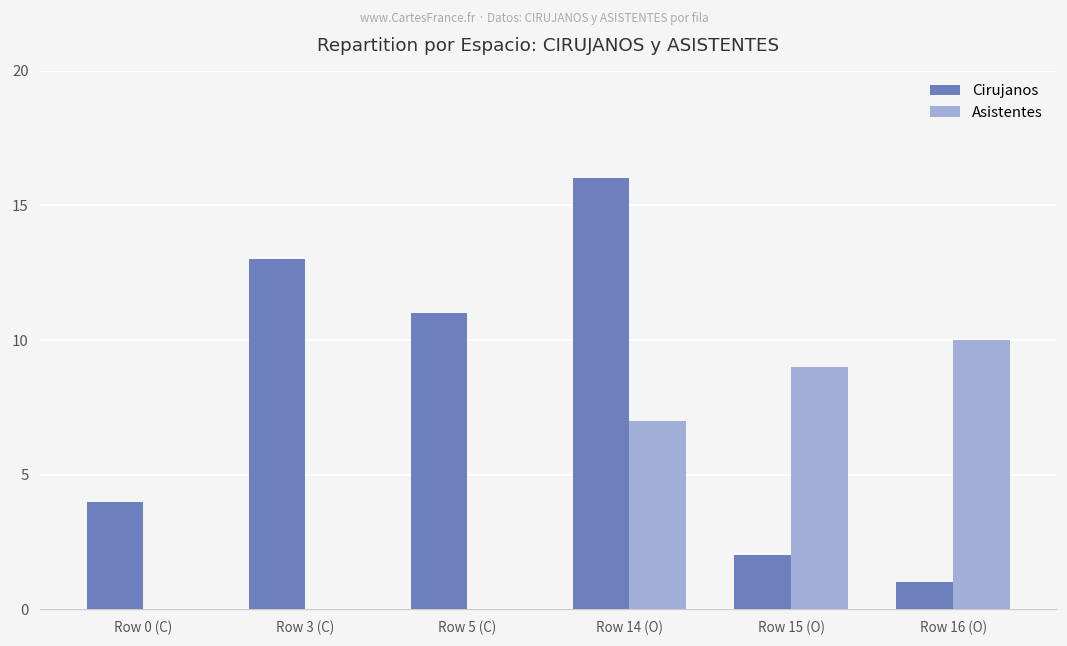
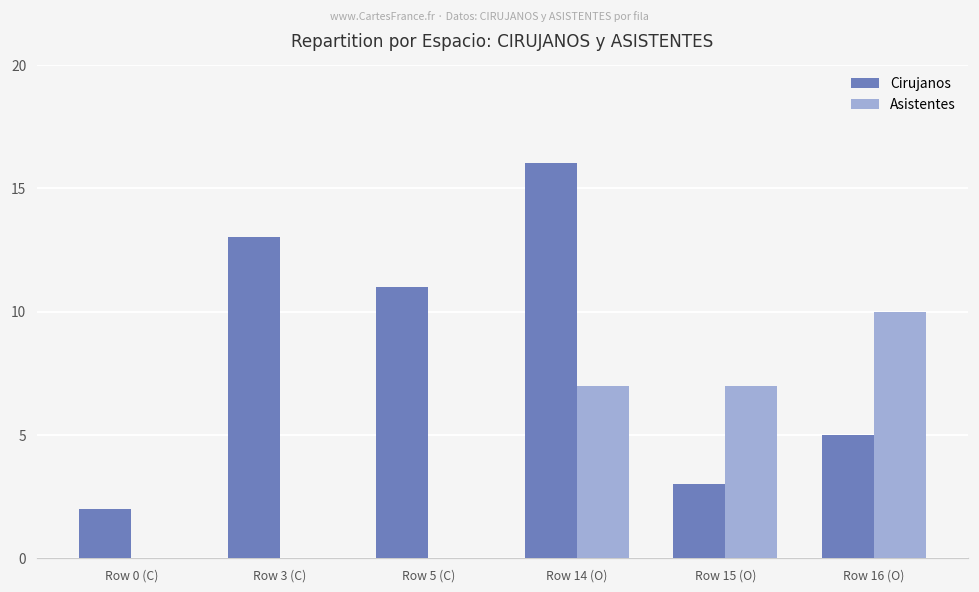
Cirujanos, Row 0 (C): 4 -> 2
Cirujanos, Row 15 (O): 2 -> 3
Asistentes, Row 15 (O): 9 -> 7
Cirujanos, Row 16 (O): 1 -> 5
